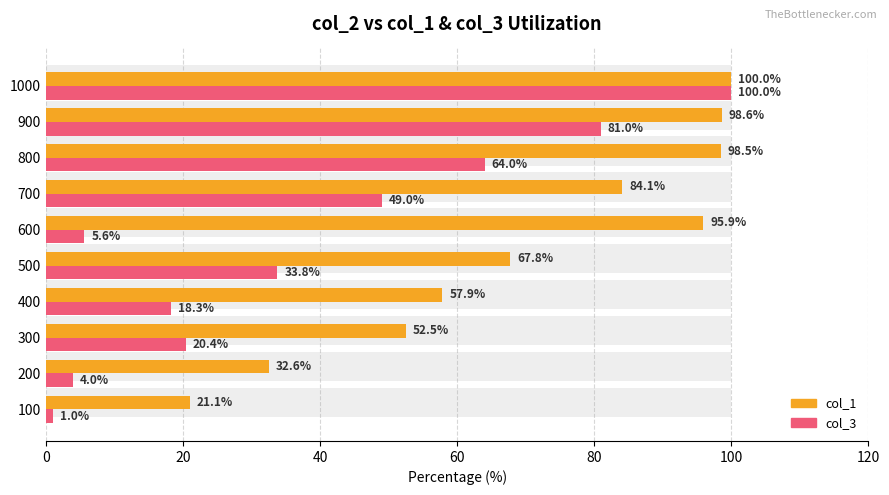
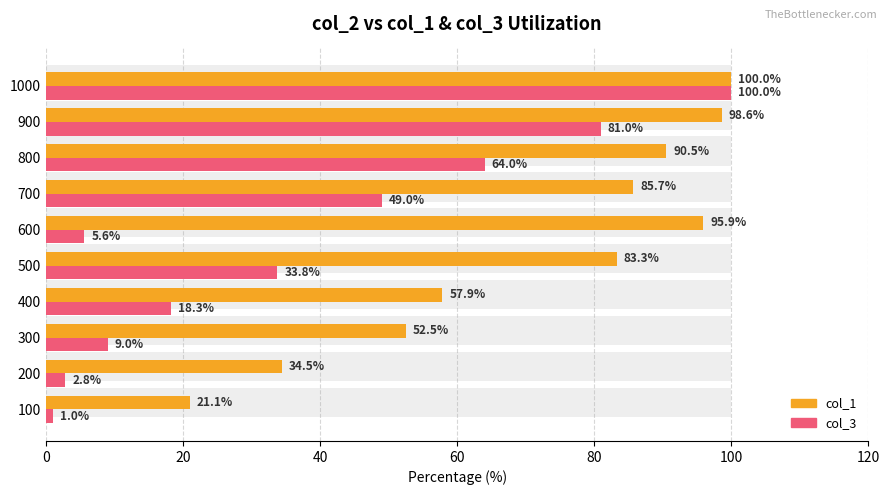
col_1, 800: 98.5% -> 90.5%
col_1, 700: 84.1% -> 85.7%
col_1, 500: 67.8% -> 83.3%
col_3, 300: 20.4% -> 9.0%
col_1, 200: 32.6% -> 34.5%
col_3, 200: 4.0% -> 2.8%
